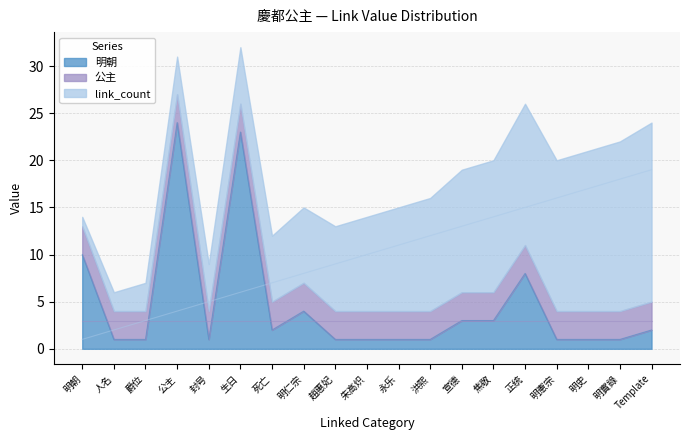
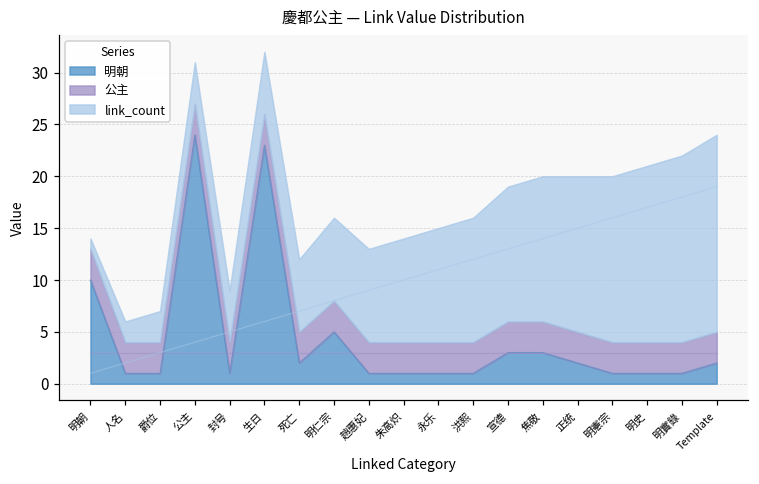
明朝, 明仁宗: 4 -> 5
明朝, 正统: 8 -> 2
